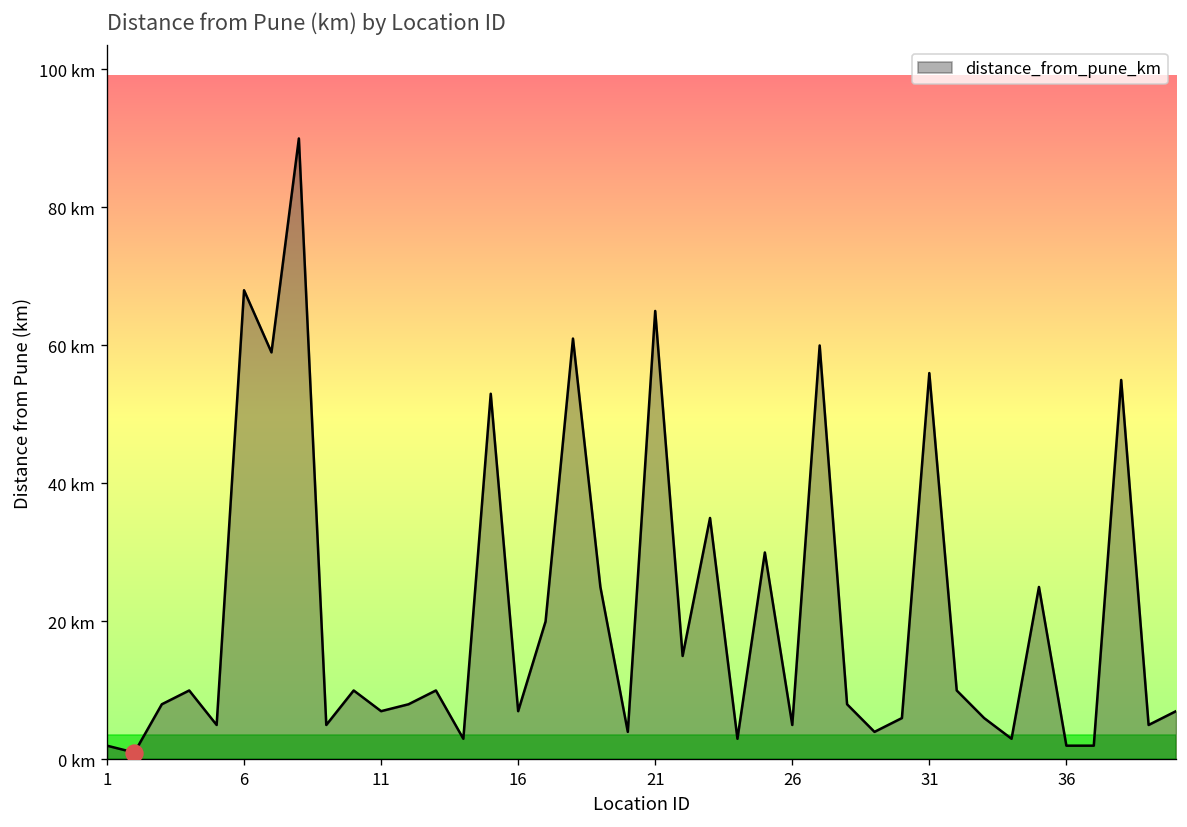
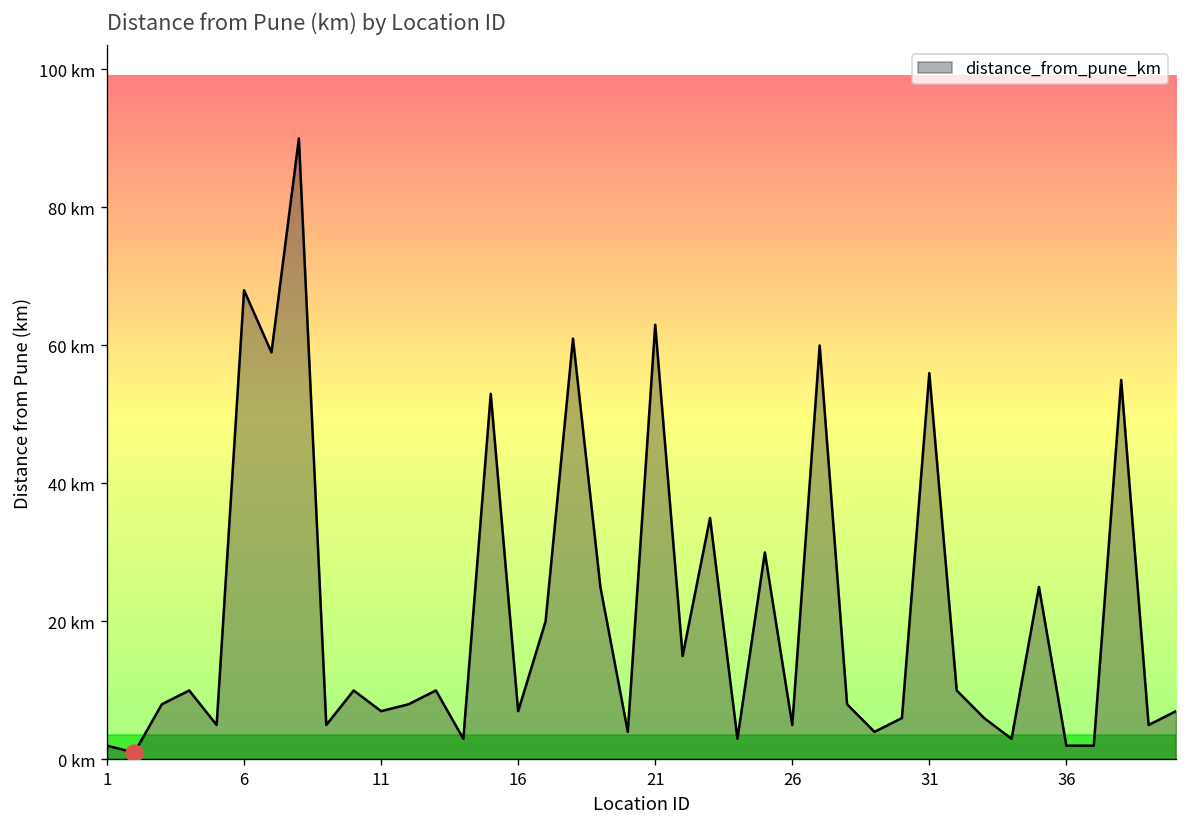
distance_from_pune_km, 21: 65 km -> 63 km
